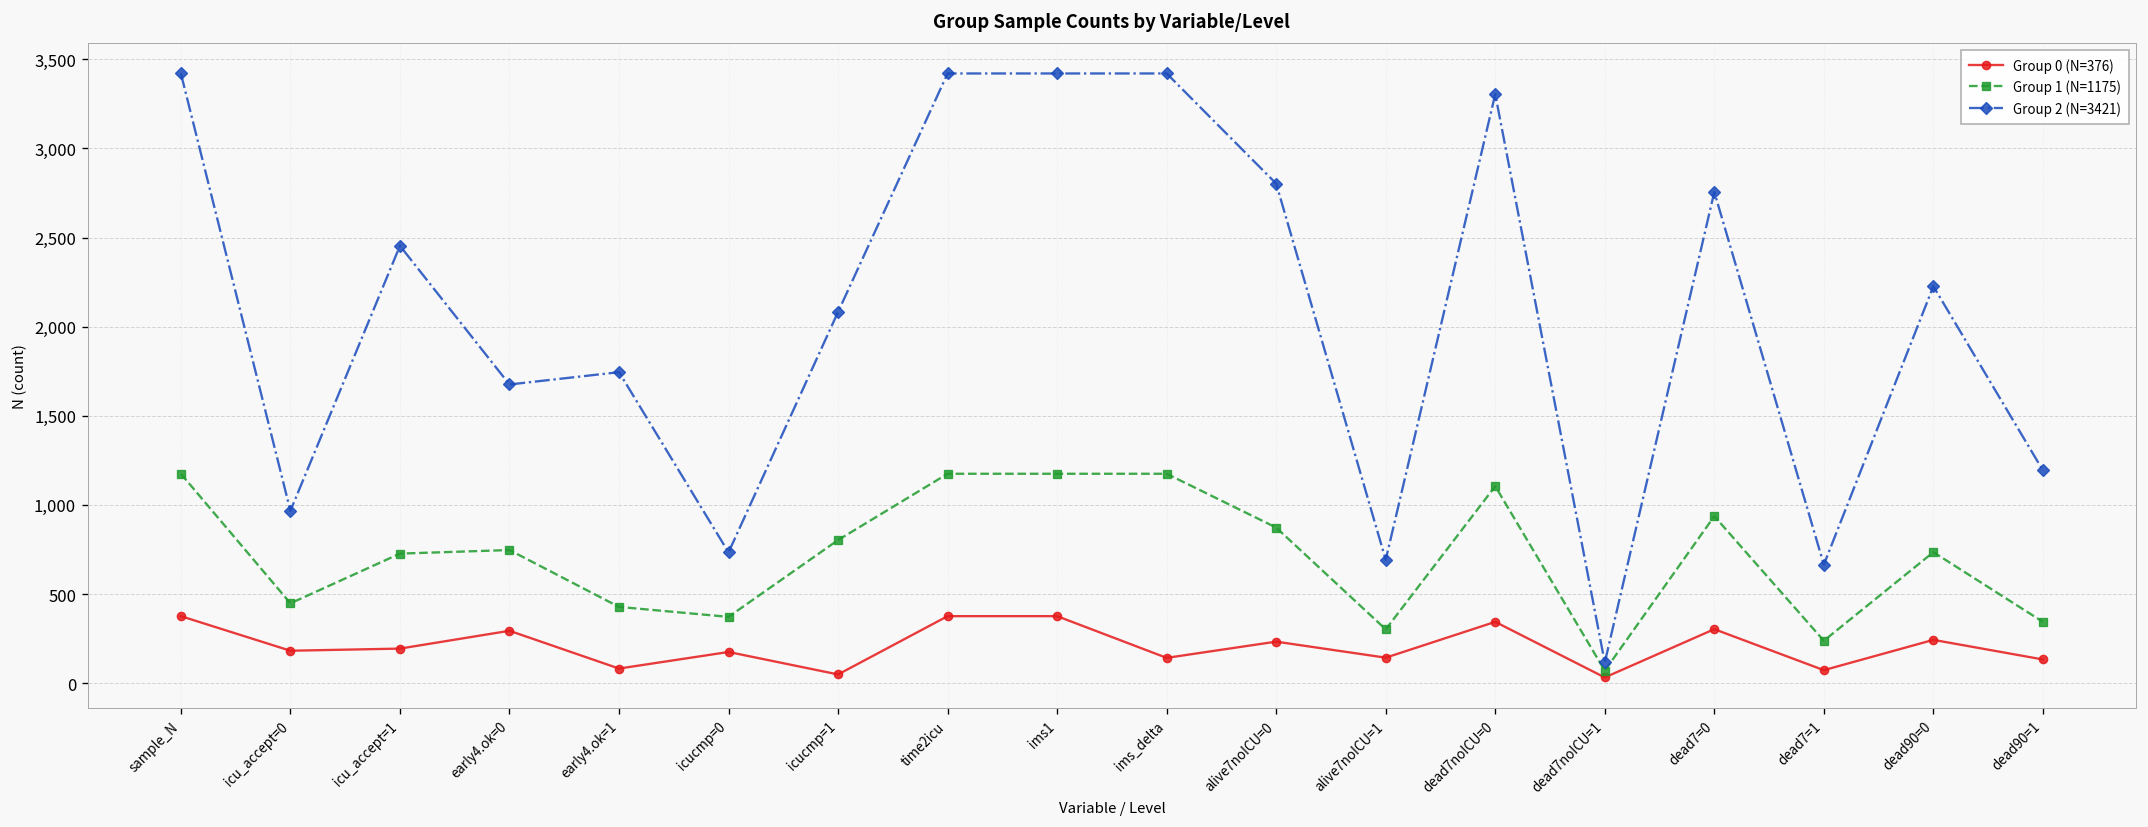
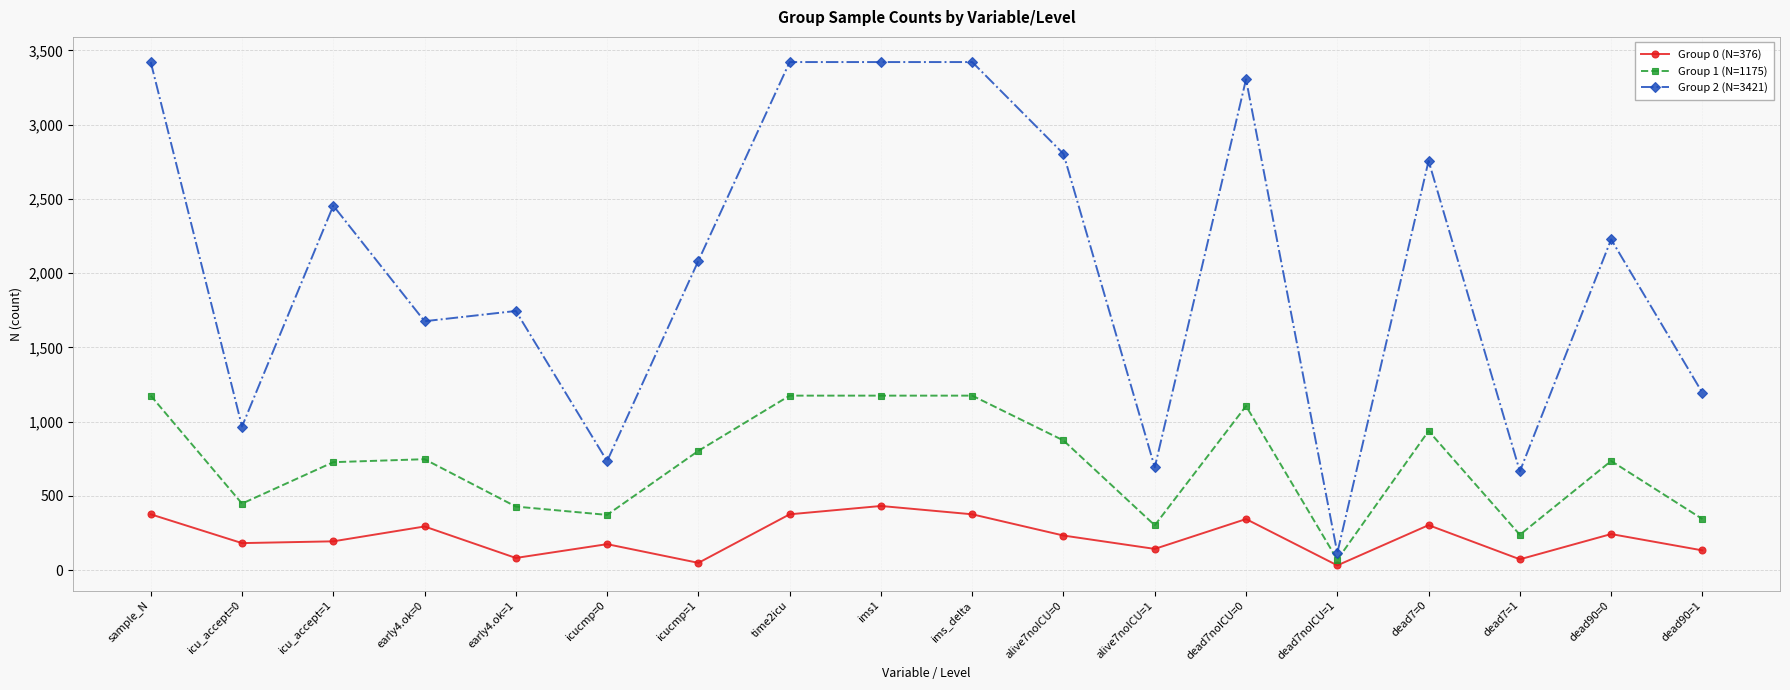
Group 0 (N=376), ims1: 380 -> 430
Group 0 (N=376), ims_delta: 140 -> 380
